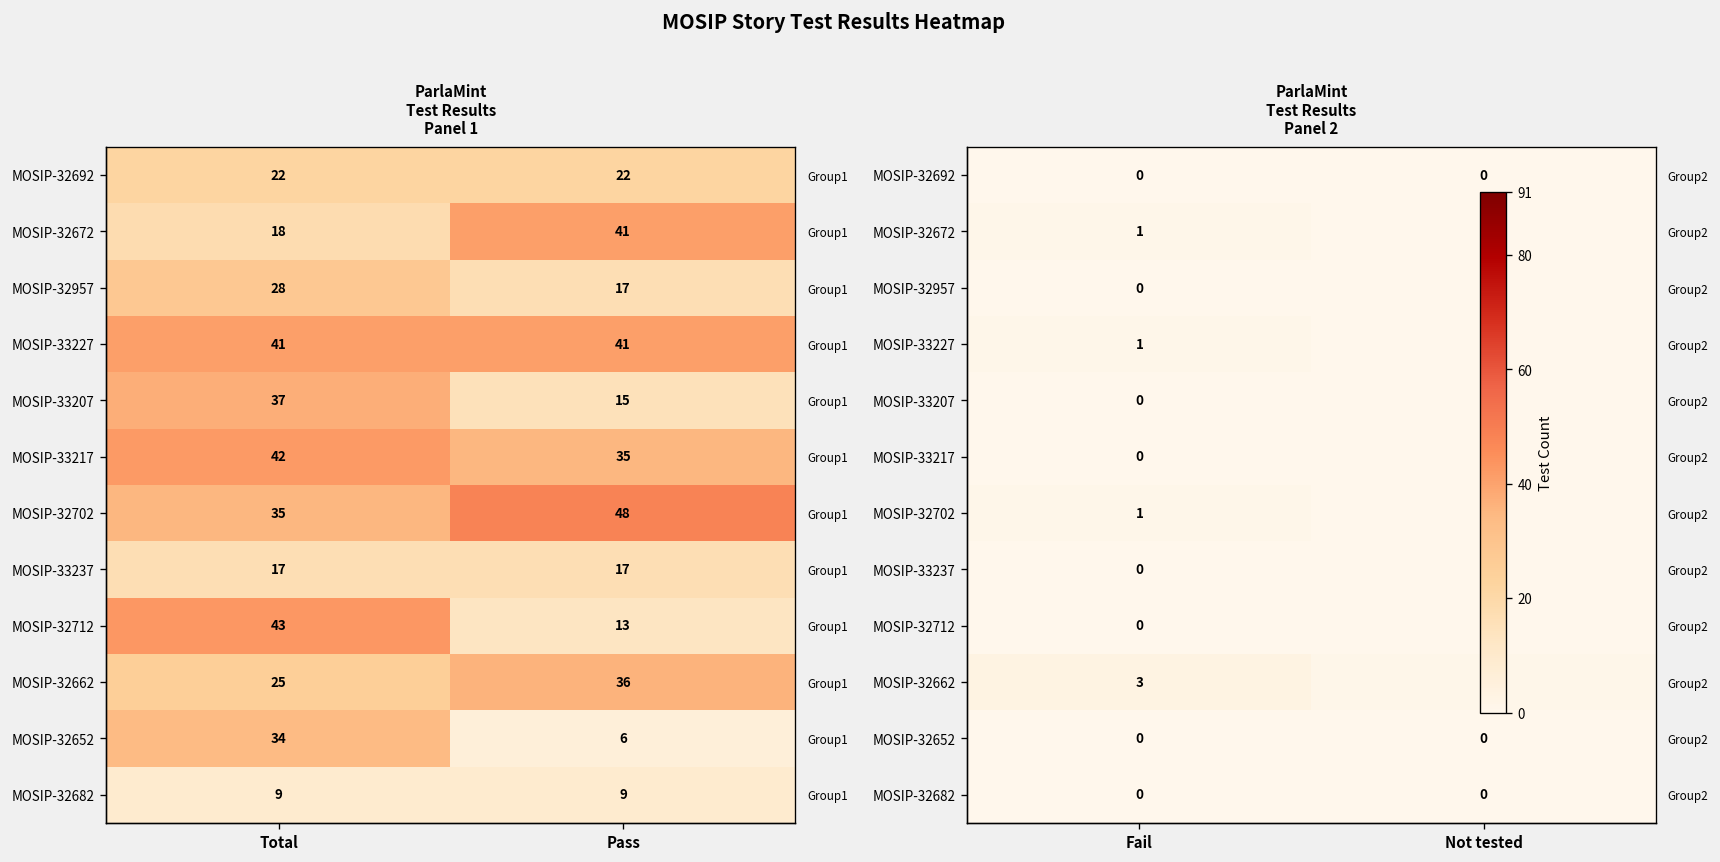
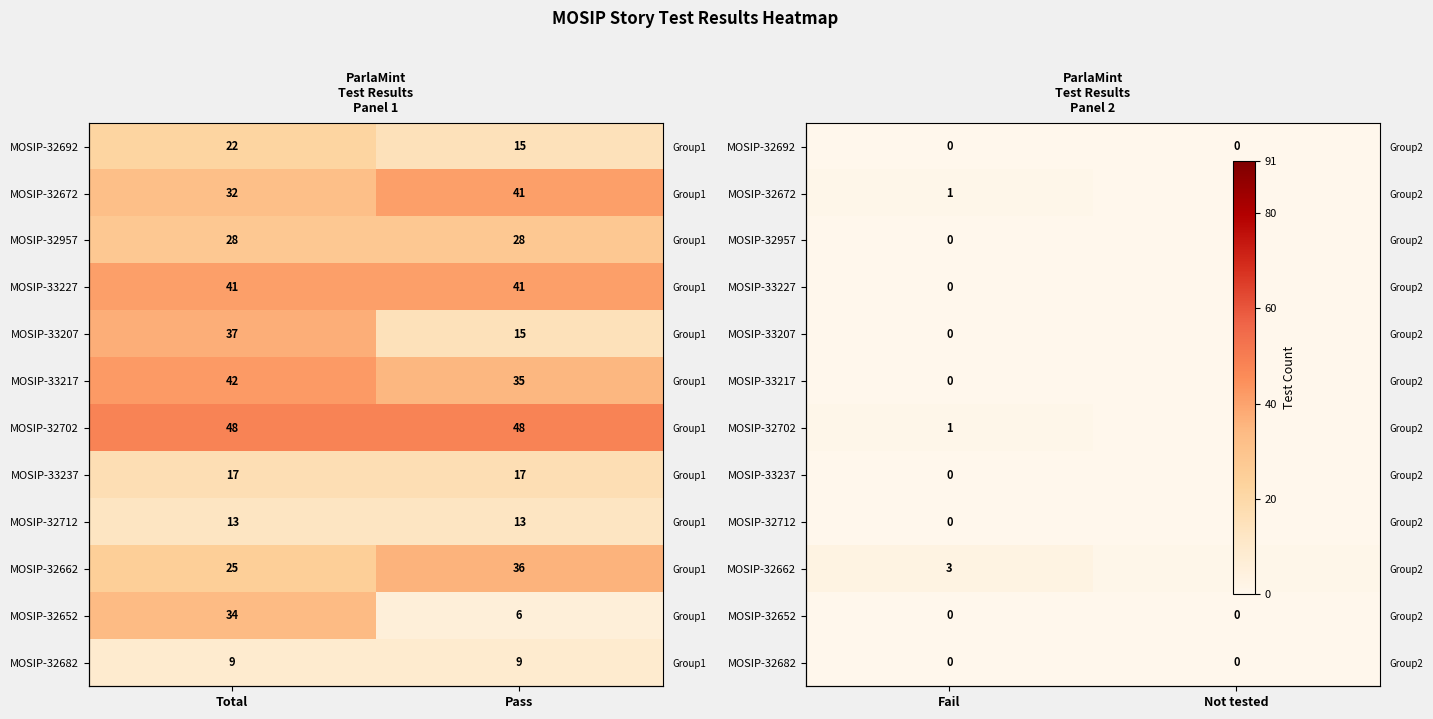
ParlaMint Test Results Panel 1, MOSIP-32692, Pass: 22 -> 15
ParlaMint Test Results Panel 1, MOSIP-32672, Total: 18 -> 32
ParlaMint Test Results Panel 1, MOSIP-32957, Pass: 17 -> 28
ParlaMint Test Results Panel 1, MOSIP-32702, Total: 35 -> 48
ParlaMint Test Results Panel 1, MOSIP-32712, Total: 43 -> 13
ParlaMint Test Results Panel 2, MOSIP-33227, Fail: 1 -> 0
